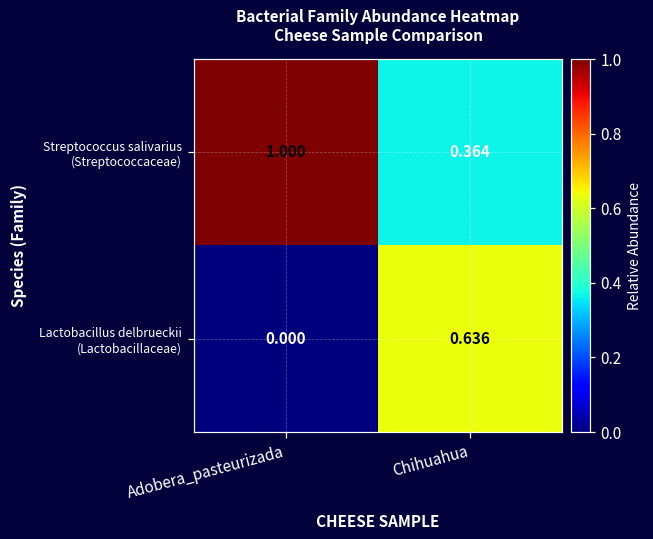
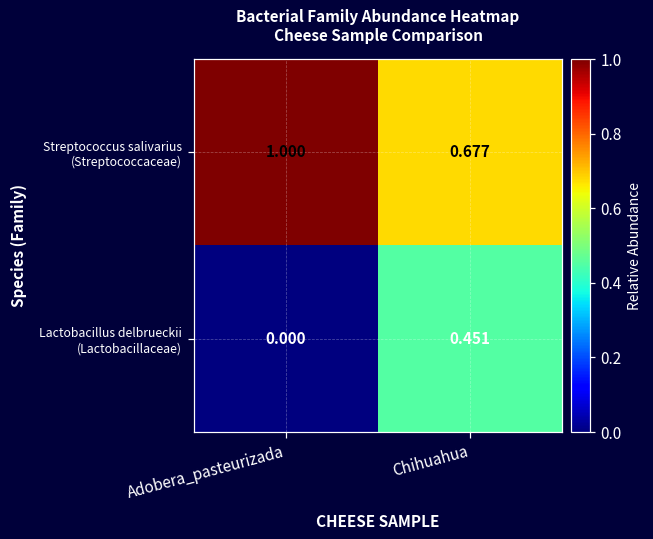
Streptococcus salivarius (Streptococcaceae), Chihuahua: 0.364 -> 0.677
Lactobacillus delbrueckii (Lactobacillaceae), Chihuahua: 0.636 -> 0.451
